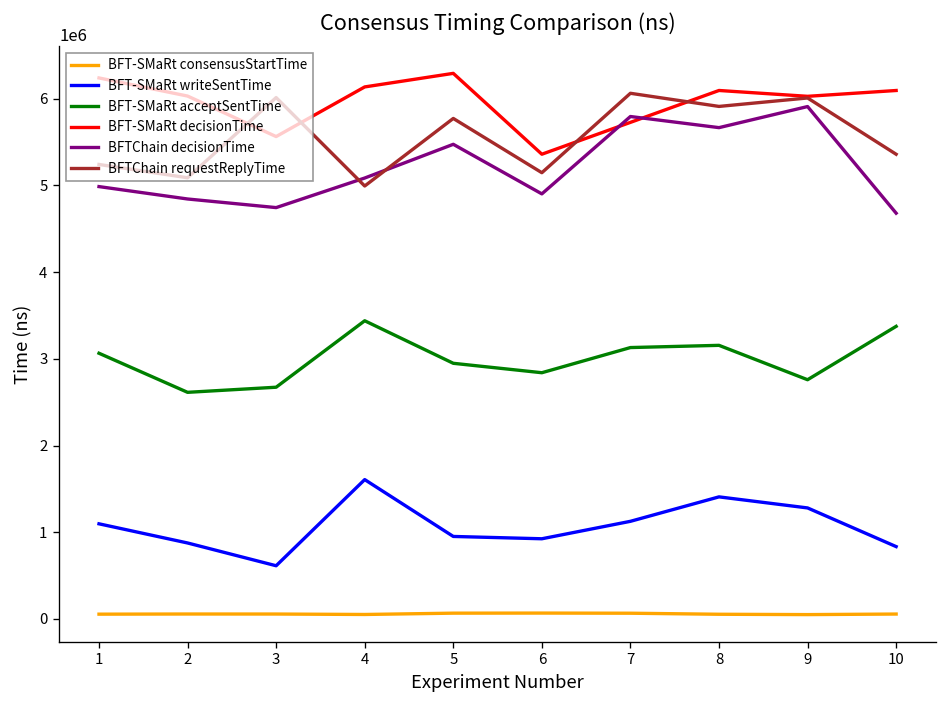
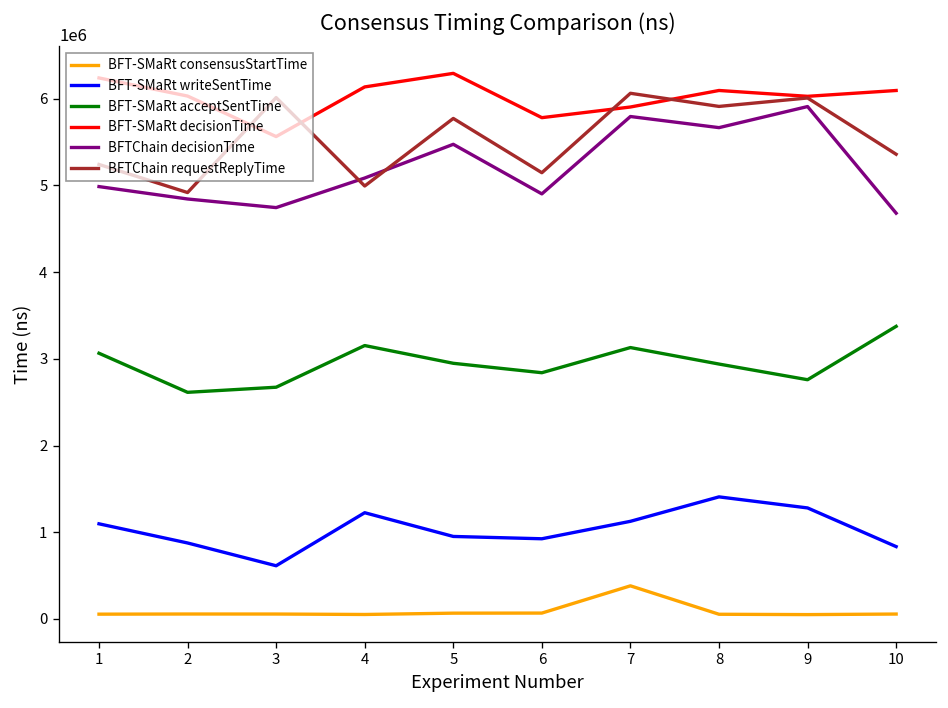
BFTChain requestReplyTime, 2: 5100000 -> 4900000
BFT-SMaRt writeSentTime, 4: 1600000 -> 1200000
BFT-SMaRt acceptSentTime, 4: 3400000 -> 3200000
BFT-SMaRt decisionTime, 6: 5400000 -> 5800000
BFT-SMaRt consensusStartTime, 7: 100000 -> 400000
BFT-SMaRt decisionTime, 7: 5700000 -> 5900000
BFT-SMaRt acceptSentTime, 8: 3200000 -> 2900000
